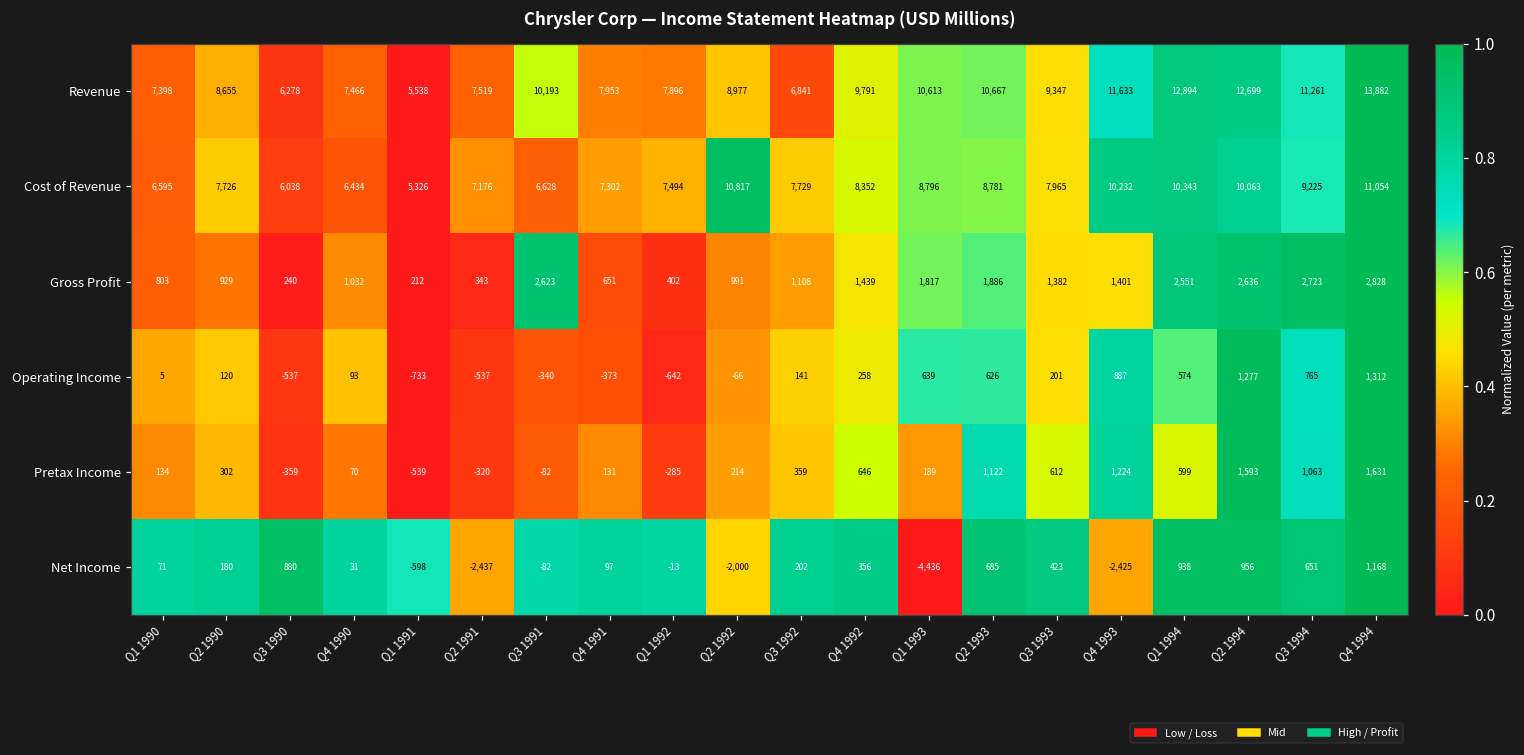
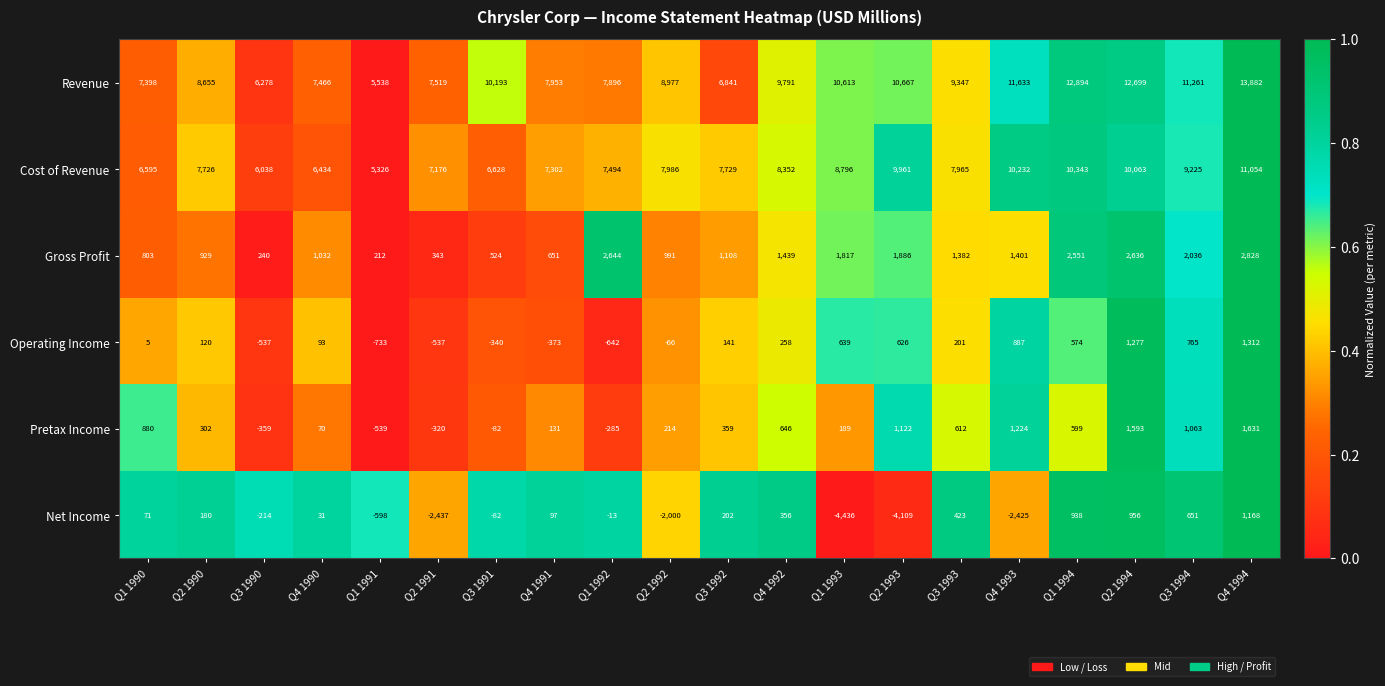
Cost of Revenue, Q2 1992: 10,817 -> 7,986
Cost of Revenue, Q2 1993: 8,781 -> 9,961
Gross Profit, Q3 1991: 2,623 -> 524
Gross Profit, Q1 1992: 402 -> 2,644
Gross Profit, Q3 1994: 2,723 -> 2,036
Pretax Income, Q1 1990: 134 -> 880
Net Income, Q3 1990: 880 -> -214
Net Income, Q2 1993: 685 -> -4,109
